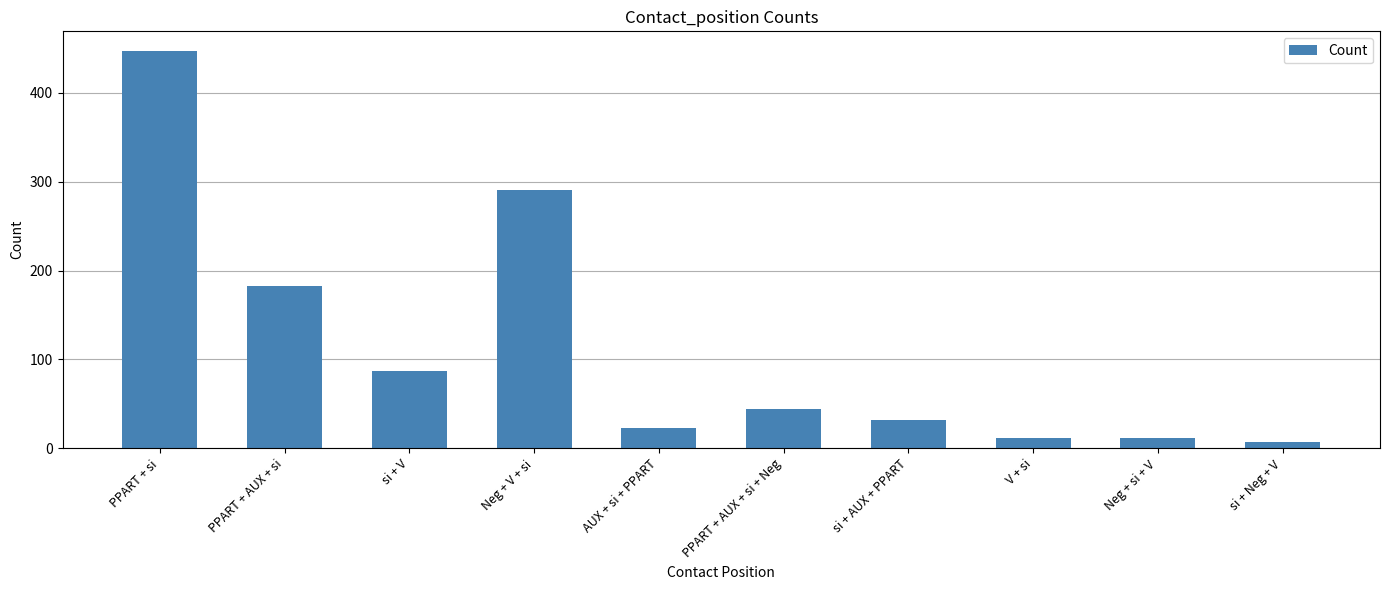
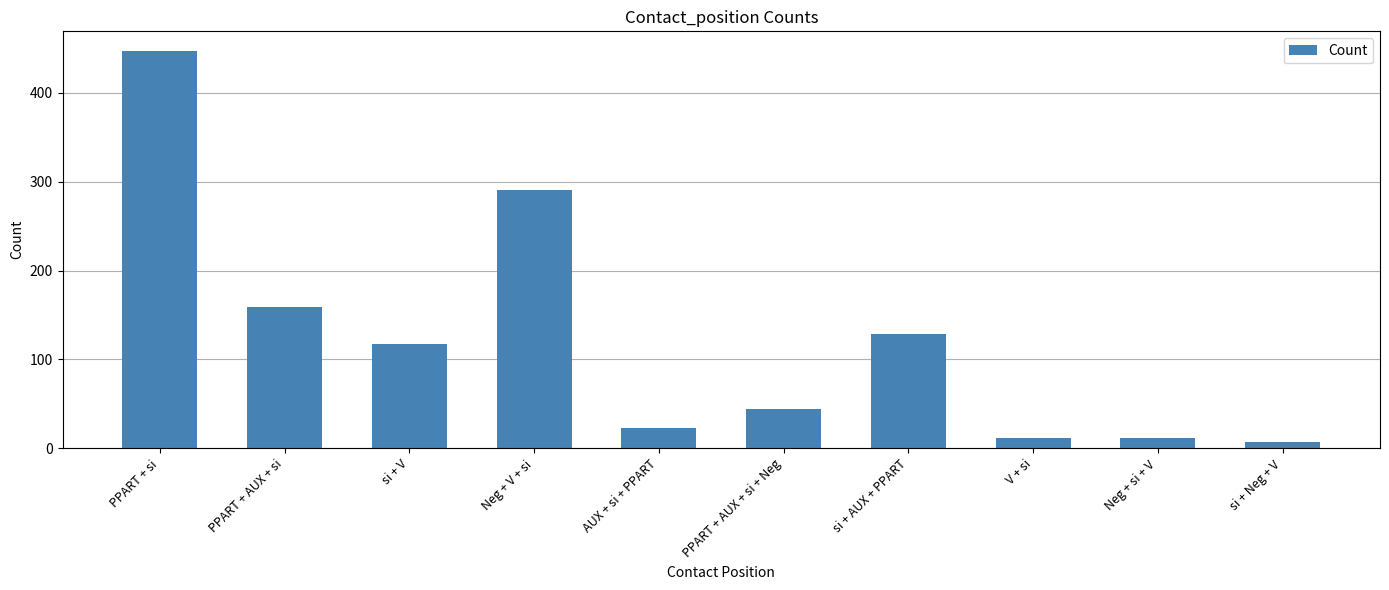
PPART + AUX + si: 180 -> 160
si + V: 90 -> 120
si + AUX + PPART: 30 -> 130
